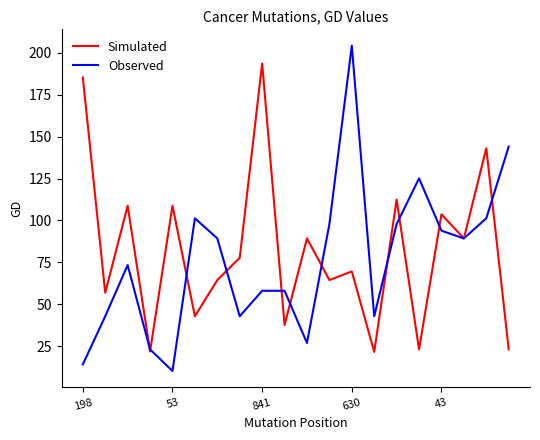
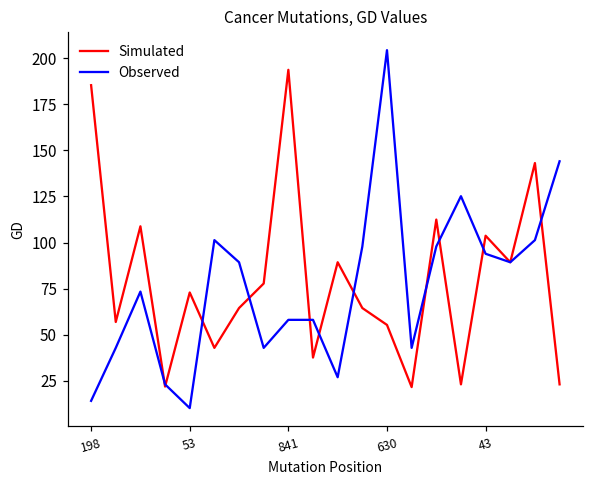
Simulated, 53: 109 -> 73
Simulated, 630: 70 -> 55
